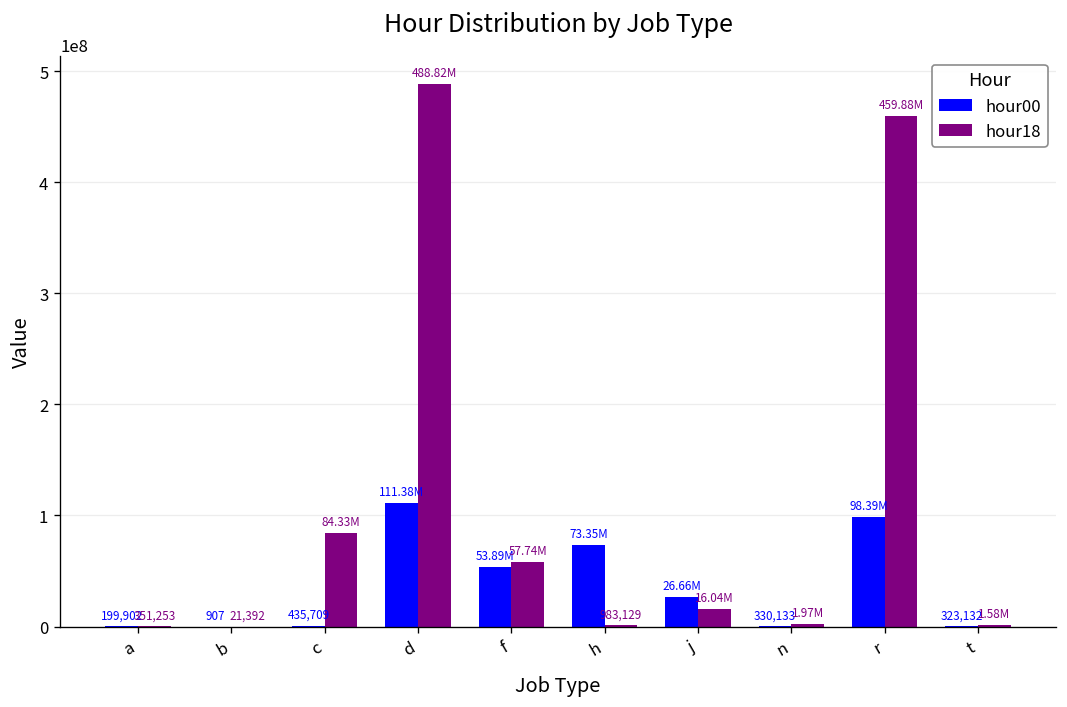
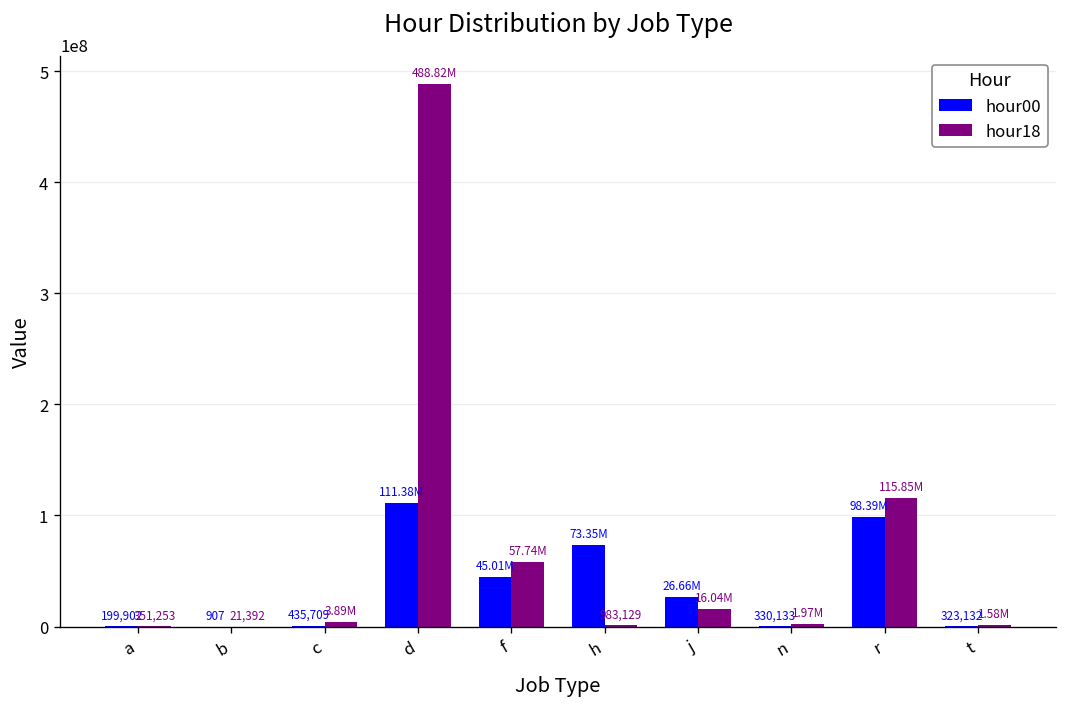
hour18, c: 84.33M -> 3.89M
hour00, f: 53.89M -> 45.01M
hour18, r: 459.88M -> 115.85M
